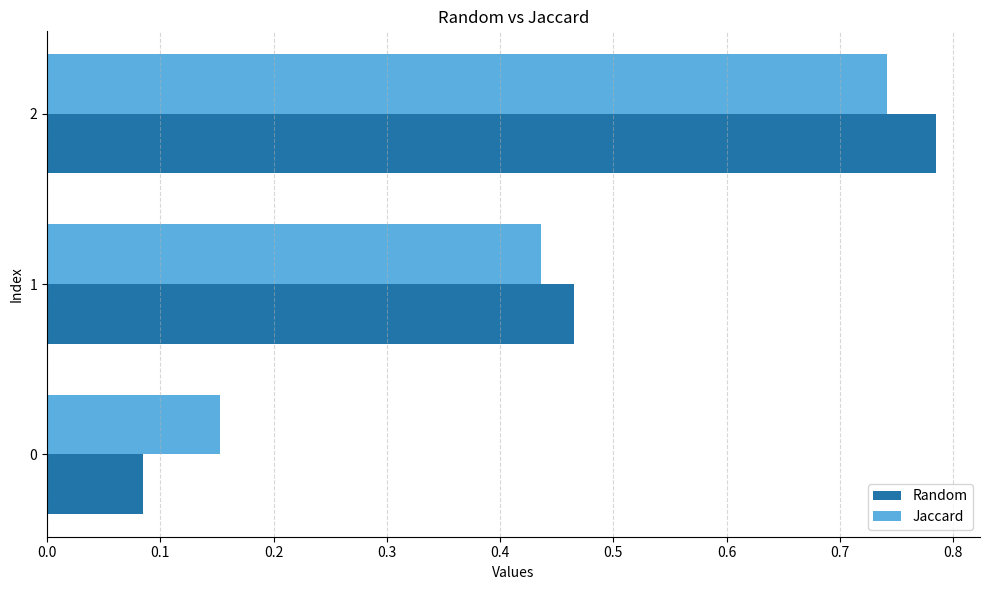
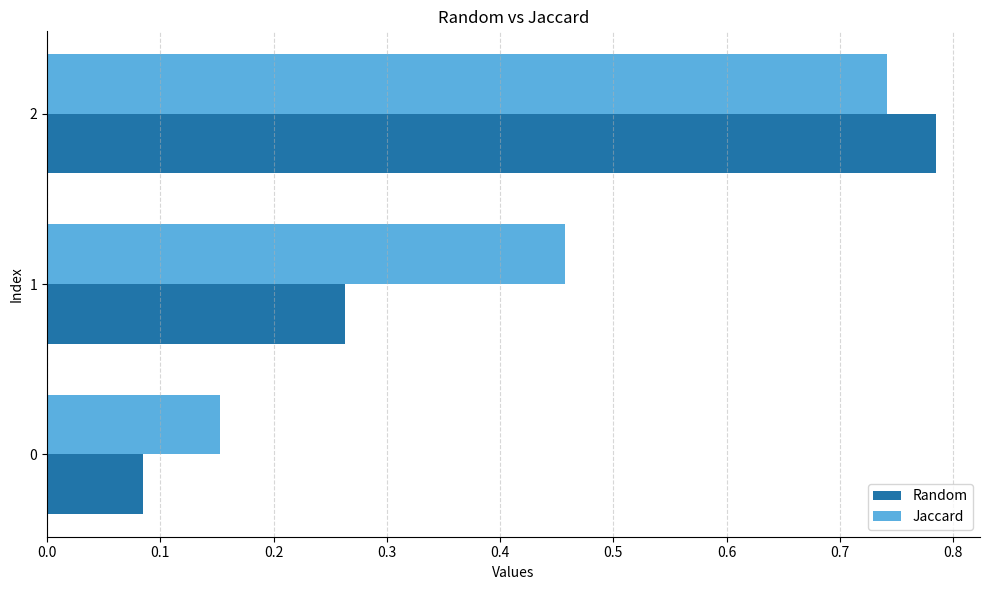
Jaccard, 1: 0.436 -> 0.457
Random, 1: 0.465 -> 0.264
